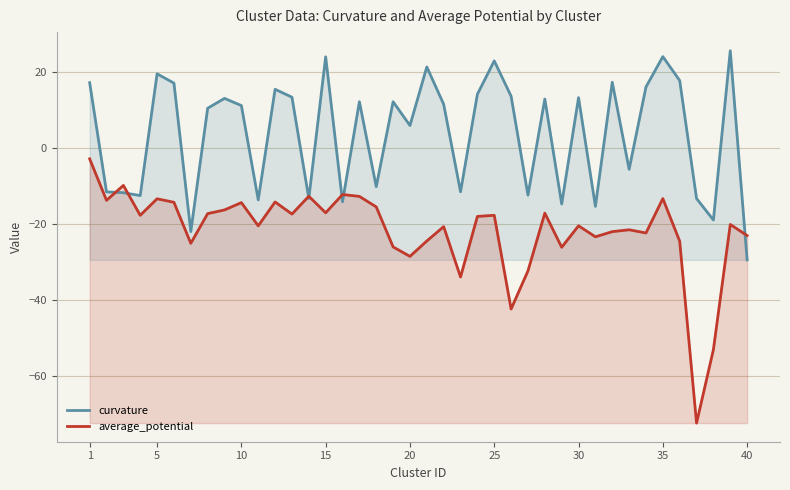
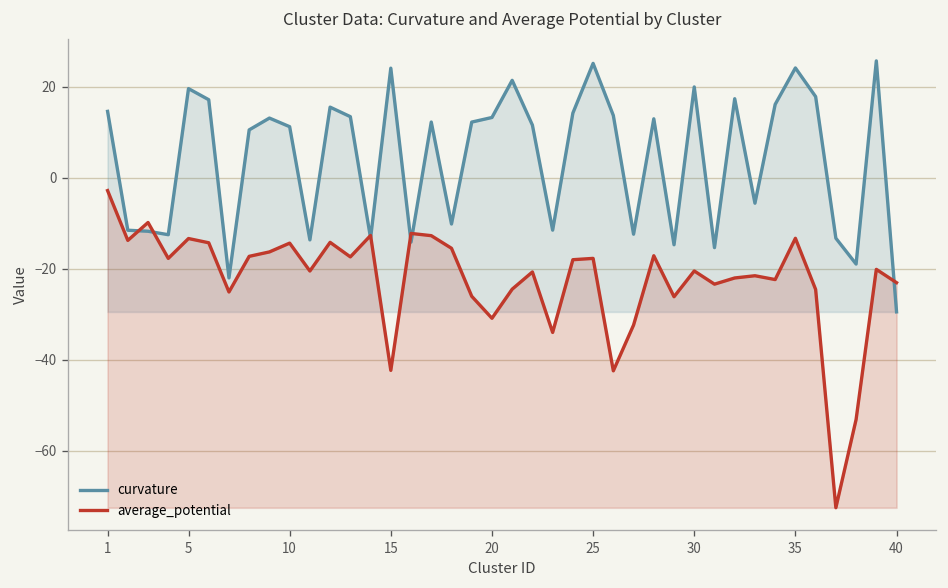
curvature, 1: 17 -> 15
average_potential, 15: -17 -> -42
curvature, 20: 6 -> 13
average_potential, 20: -29 -> -31
curvature, 25: 23 -> 25
curvature, 30: 13 -> 20
